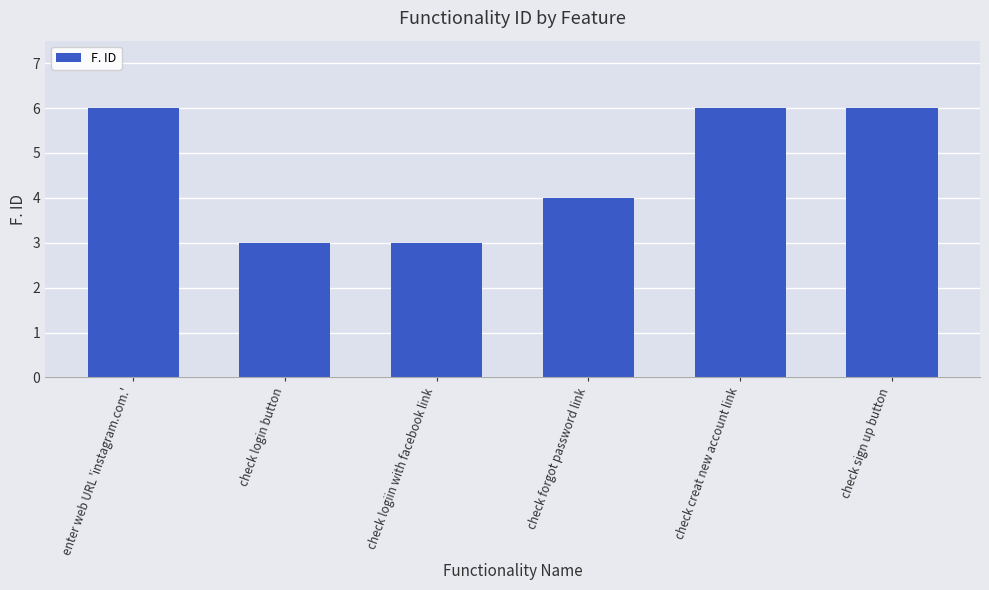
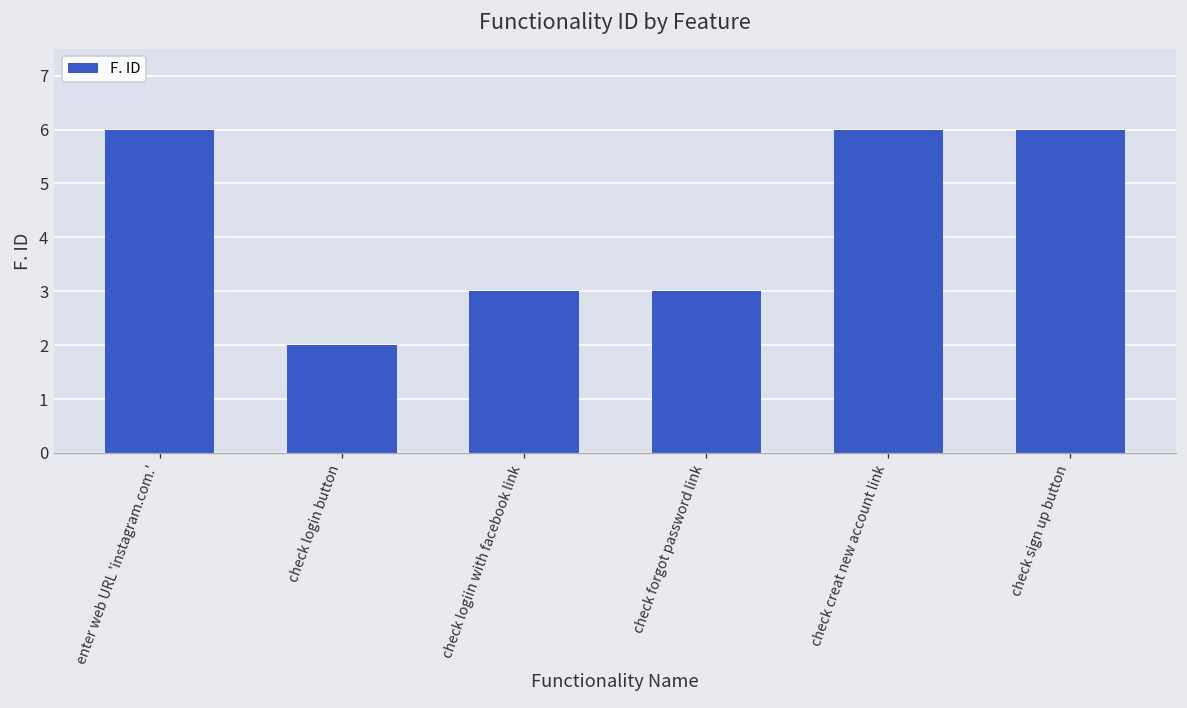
check login button: 3 -> 2
check forgot password link: 4 -> 3
